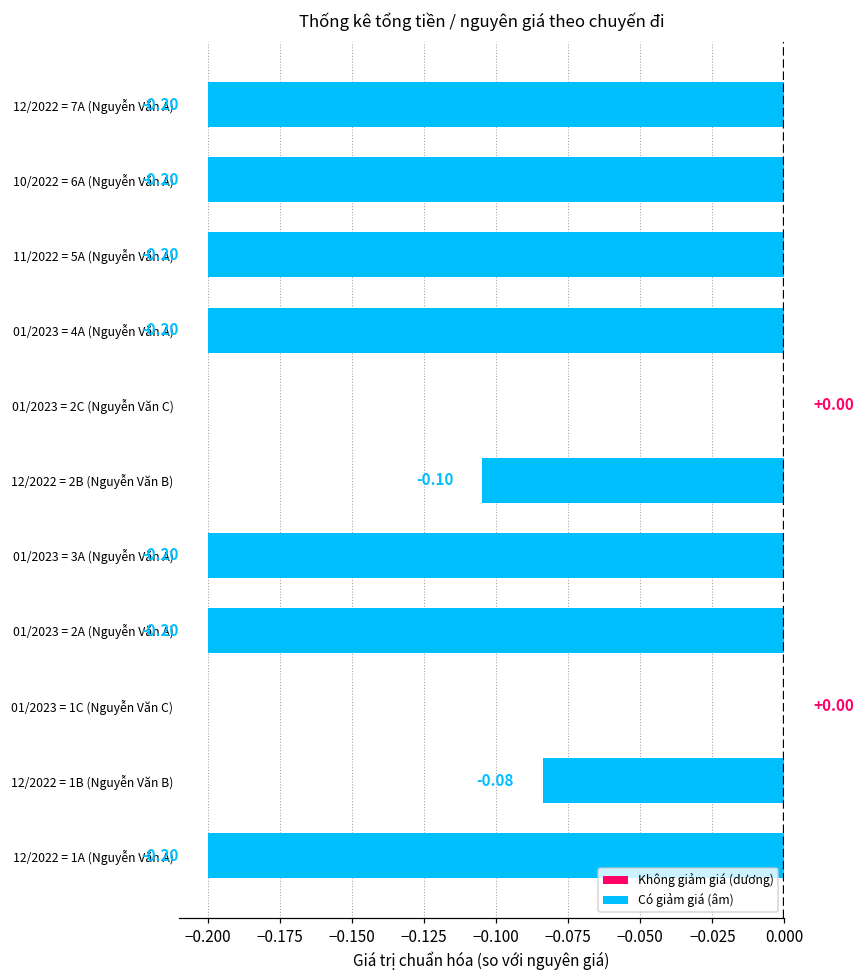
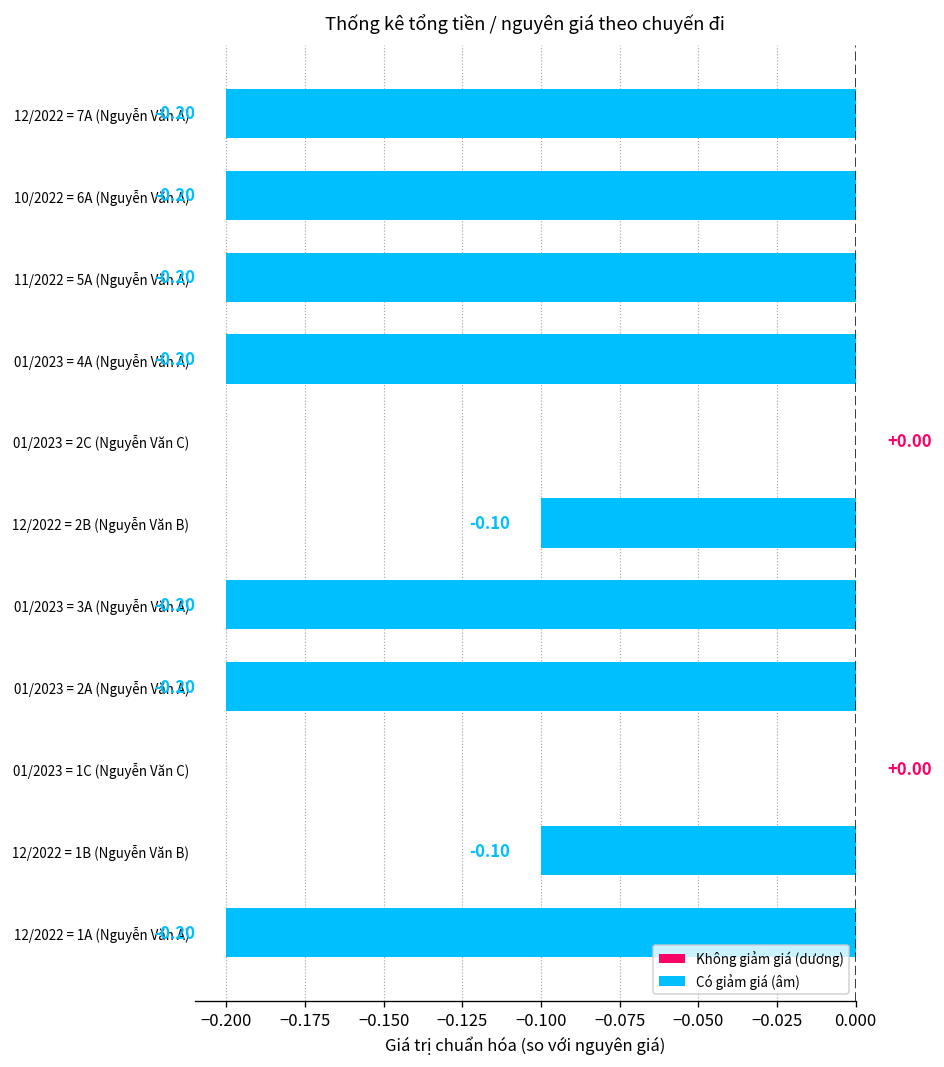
12/2022 = 2B (Nguyễn Văn B): -0.105 -> -0.100
12/2022 = 1B (Nguyễn Văn B): -0.08 -> -0.10
